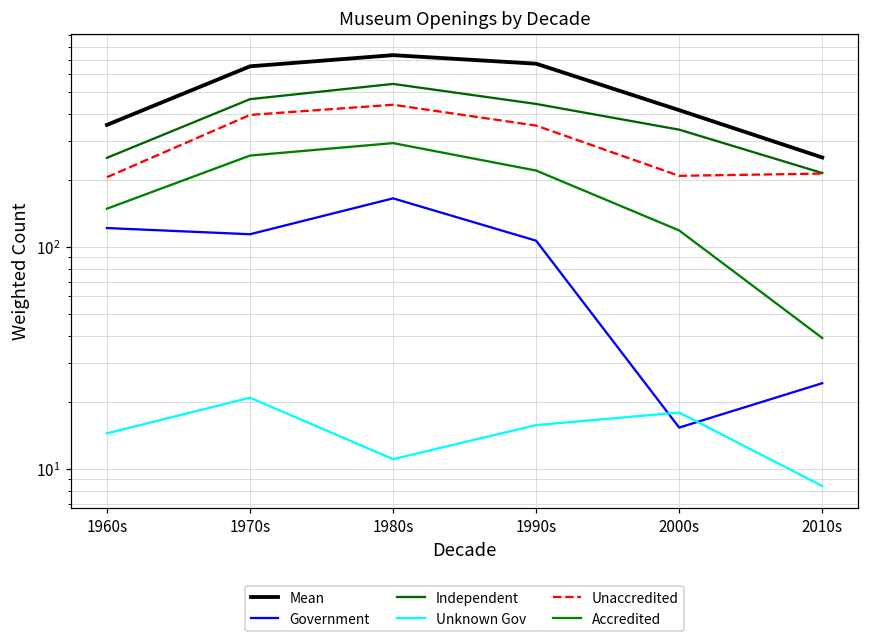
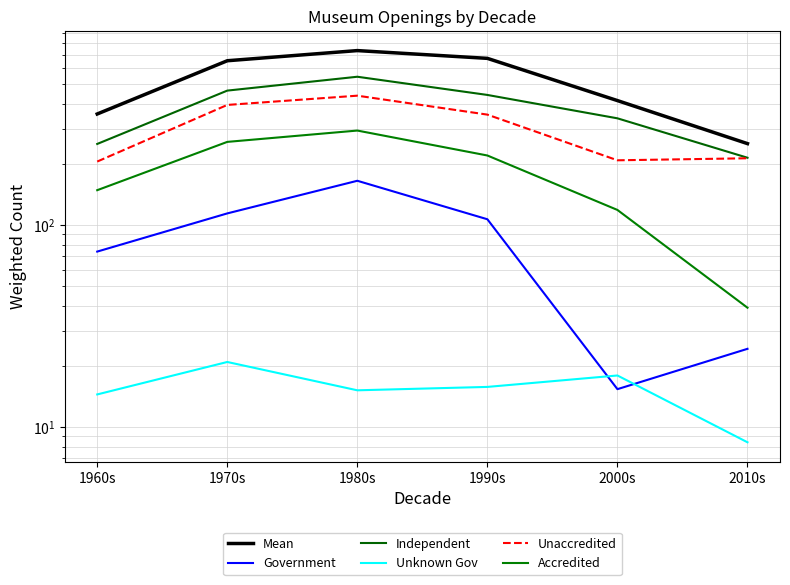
Government, 1960s: 120 -> 74
Unknown Gov, 1980s: 11 -> 15
